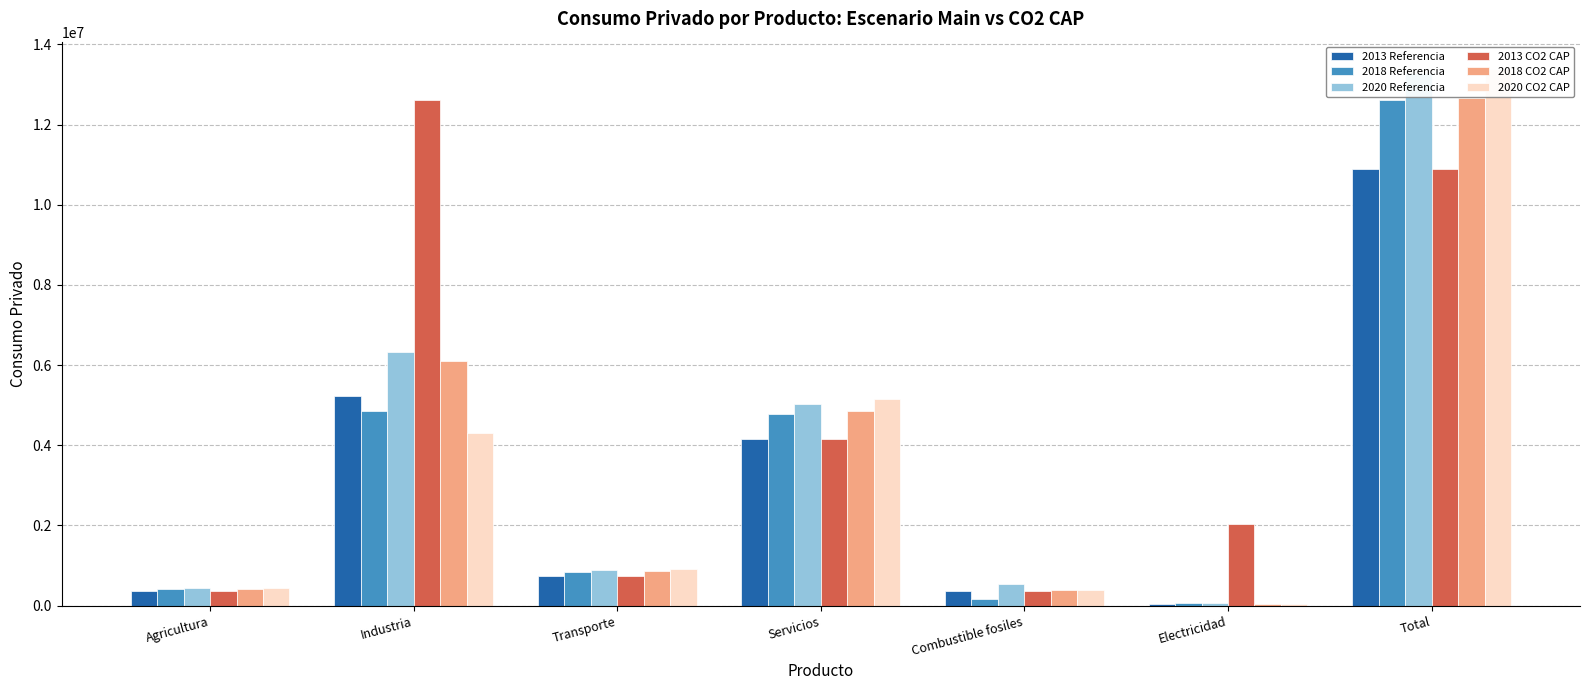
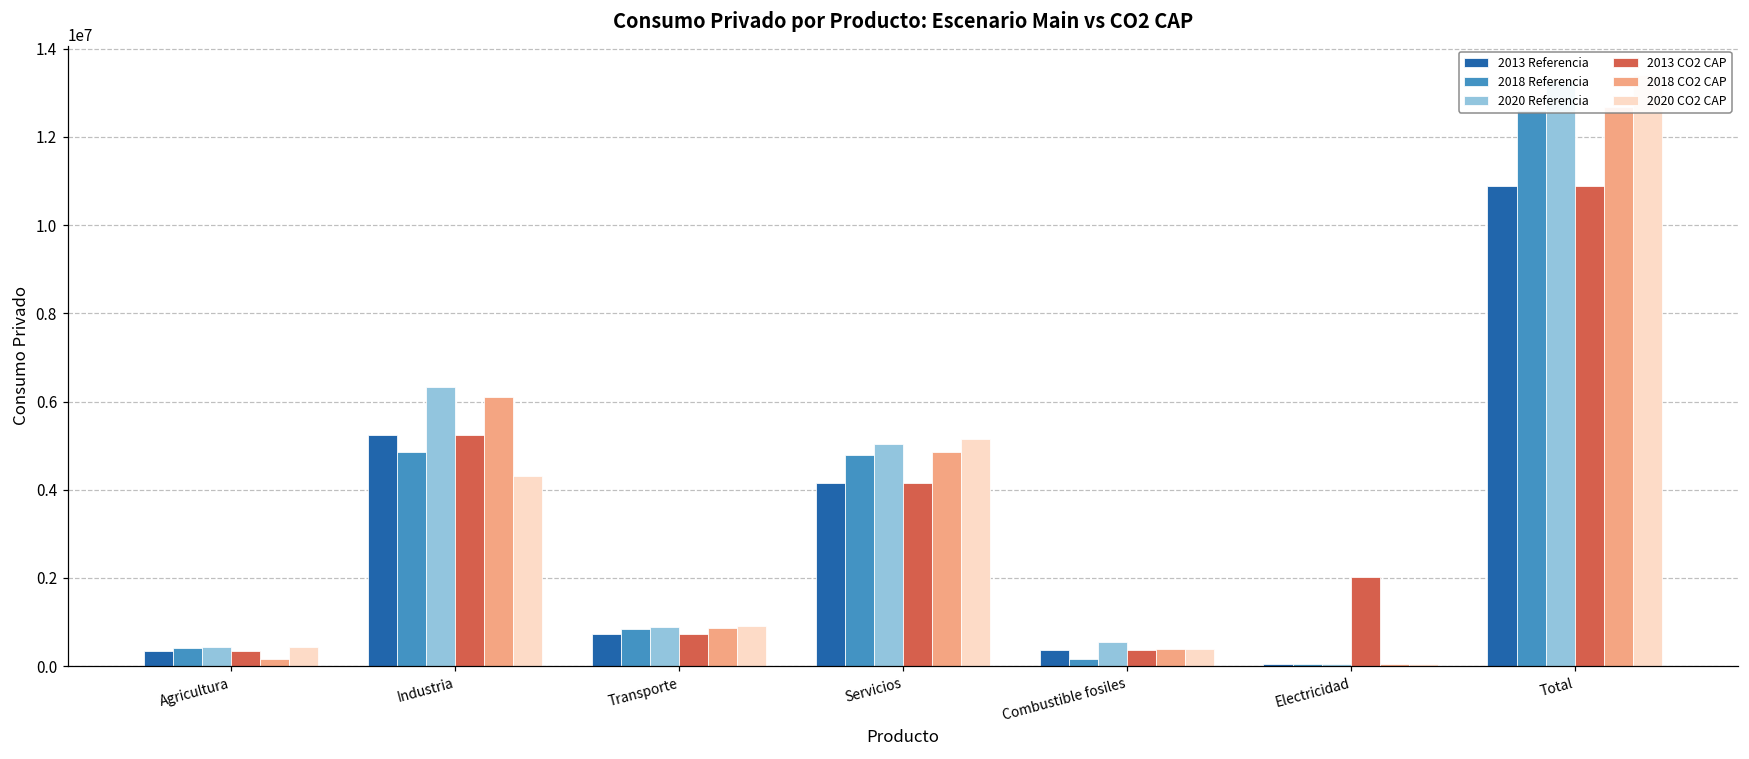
2018 CO2 CAP, Agricultura: 400000 -> 200000
2013 CO2 CAP, Industria: 12600000 -> 5200000
